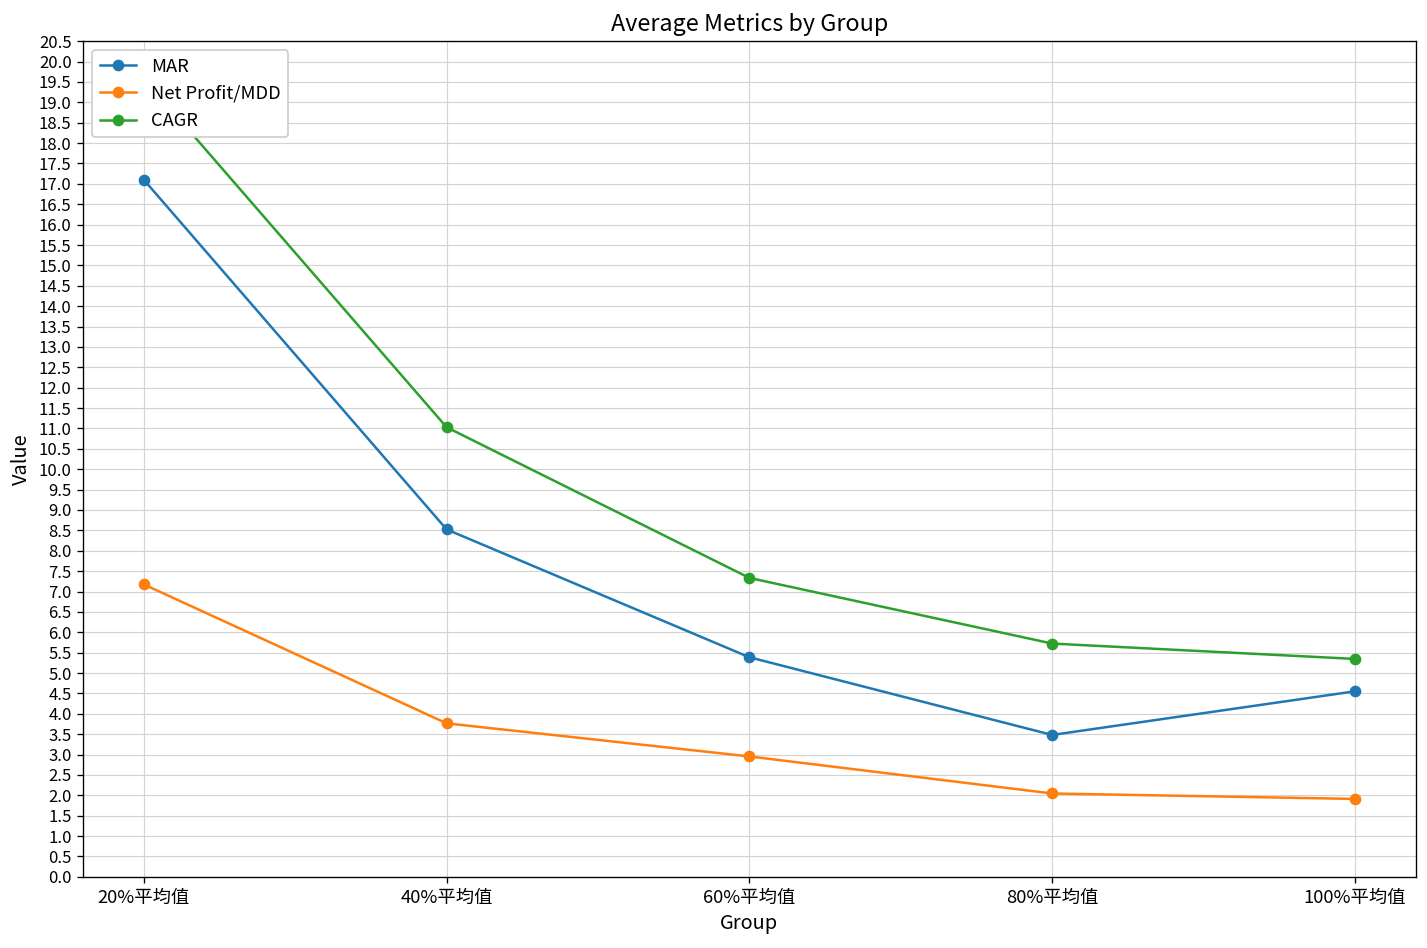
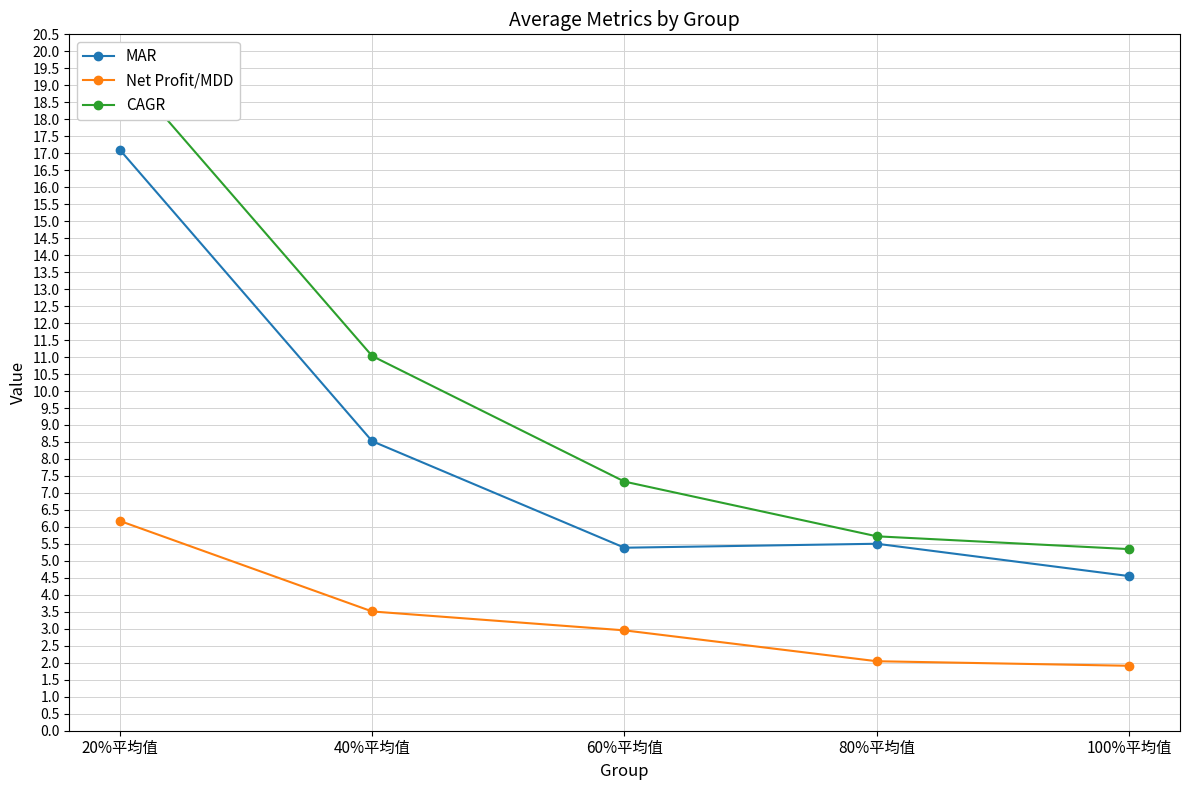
Net Profit/MDD, 20%平均值: 7.2 -> 6.2
Net Profit/MDD, 40%平均值: 3.8 -> 3.5
MAR, 80%平均值: 3.5 -> 5.5
